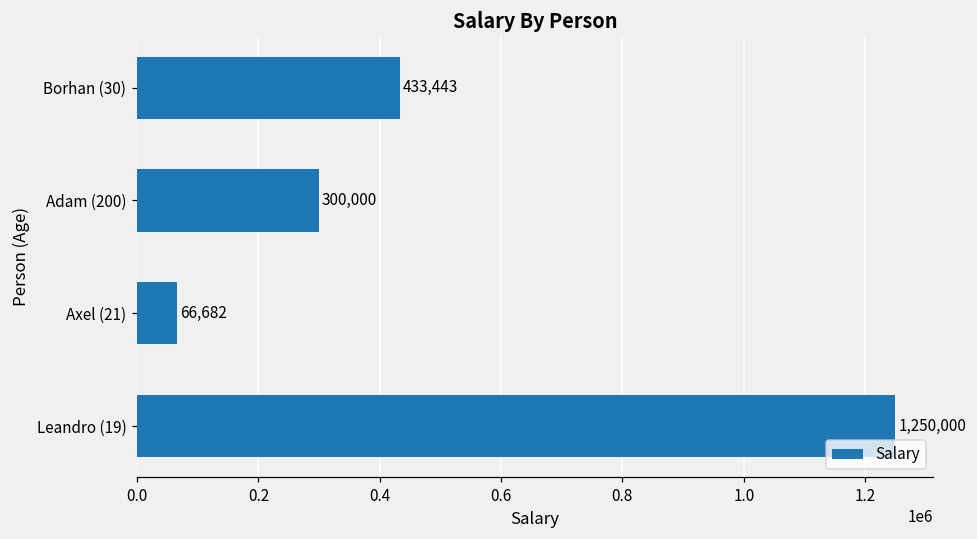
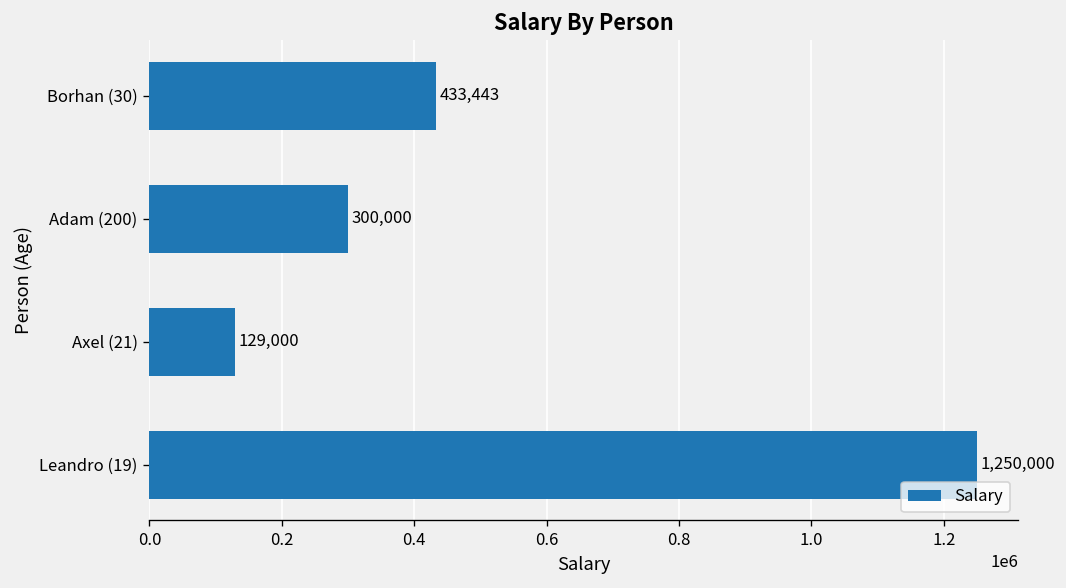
Axel (21): 66,682 -> 129,000
